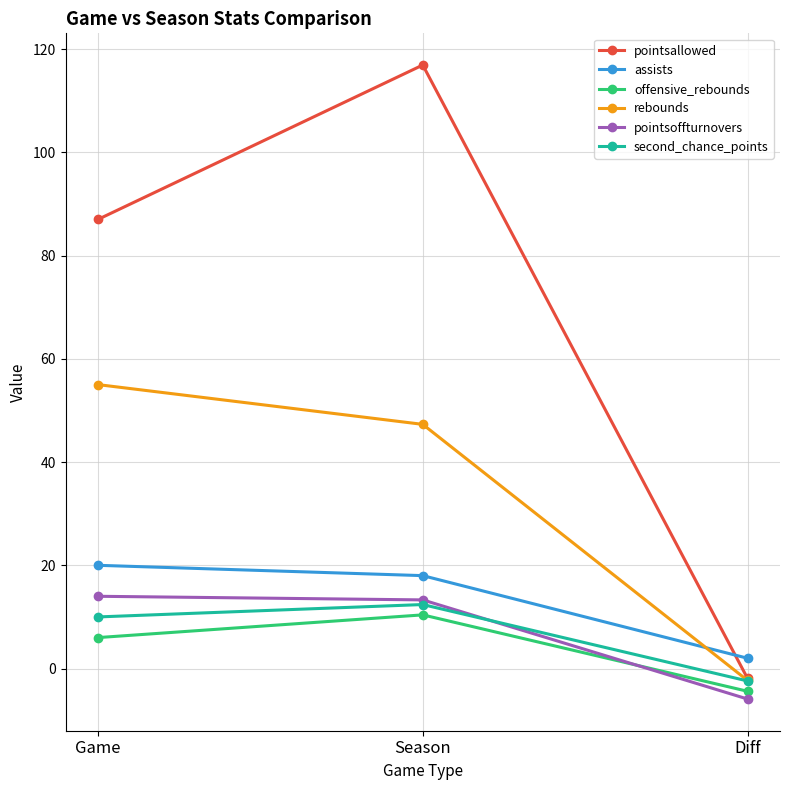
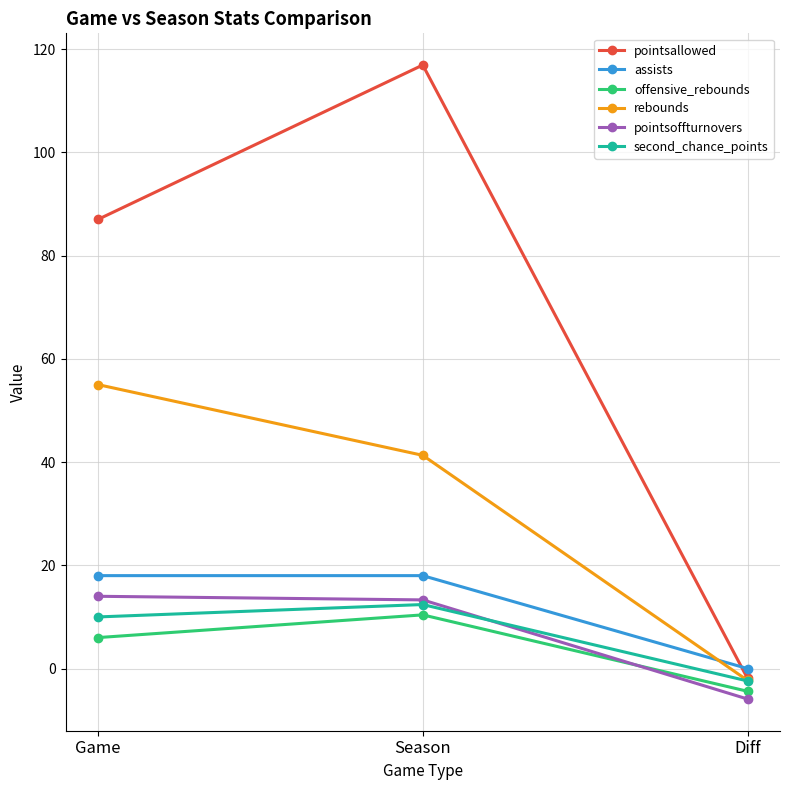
assists, Game: 20 -> 18
rebounds, Season: 47 -> 41
assists, Diff: 2 -> 0
